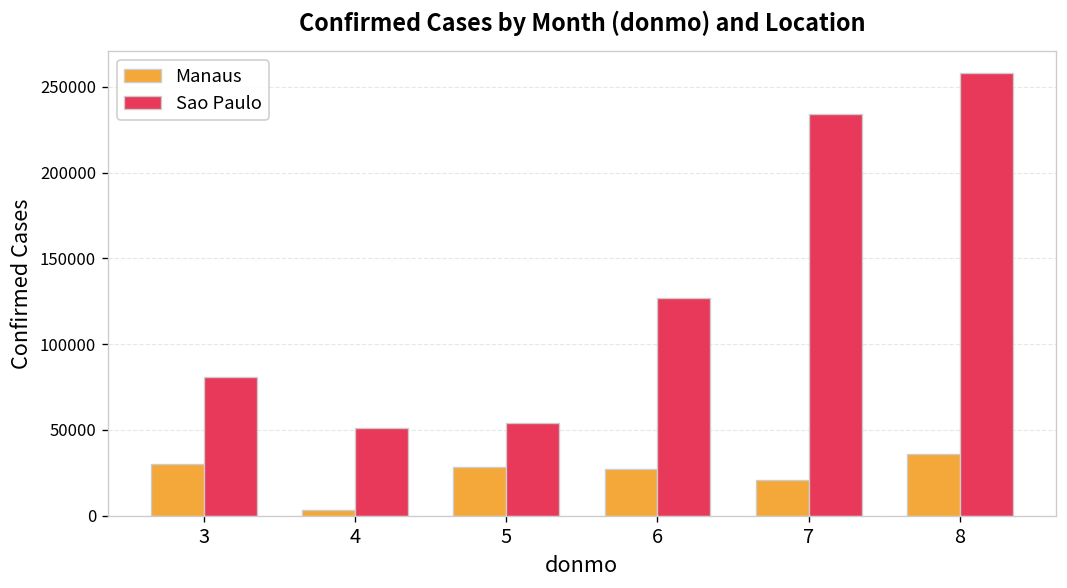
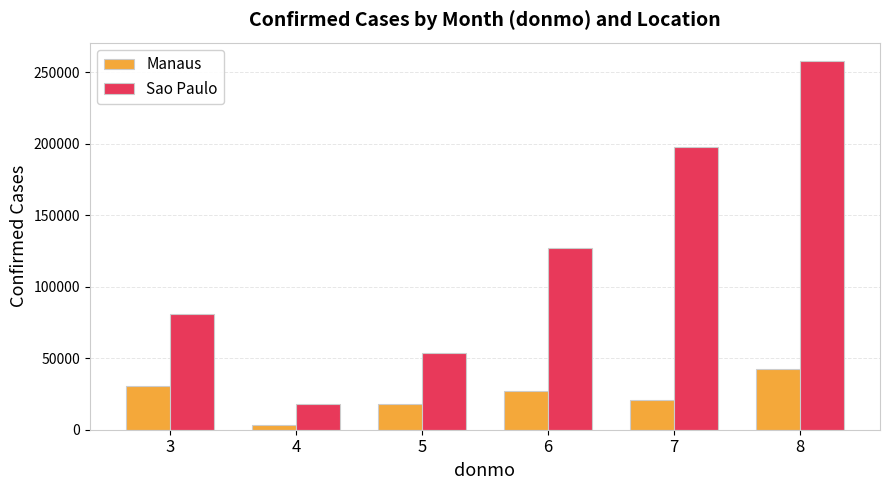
Sao Paulo, 4: 51000 -> 18000
Manaus, 5: 28000 -> 18000
Sao Paulo, 7: 234000 -> 198000
Manaus, 8: 36000 -> 42000
